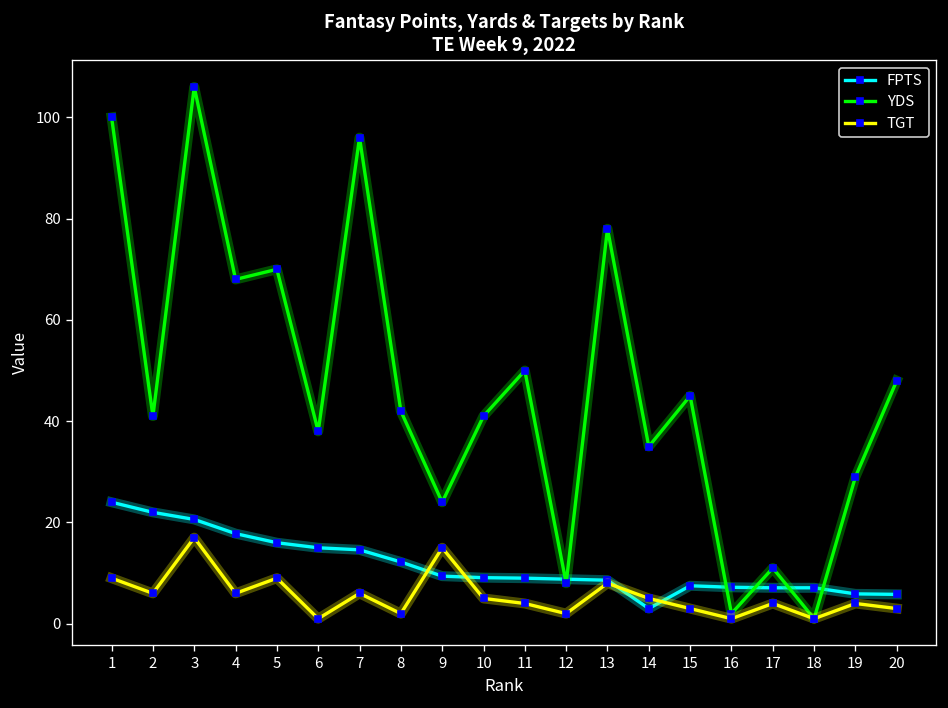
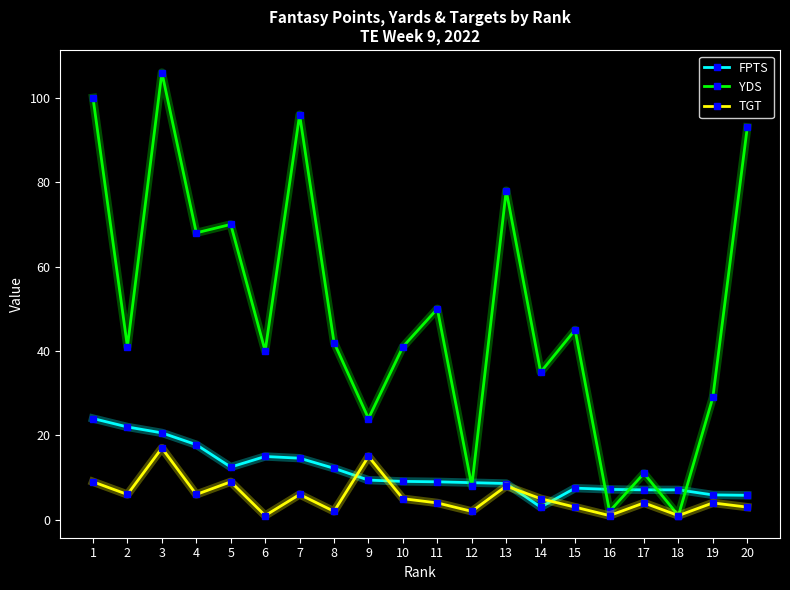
FPTS, 5: 16 -> 13
YDS, 6: 38 -> 40
YDS, 20: 48 -> 93
